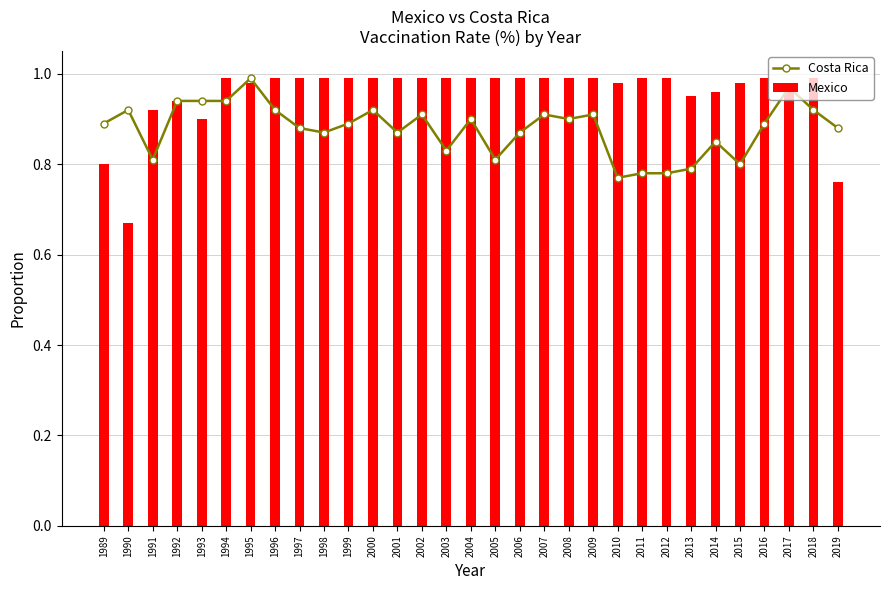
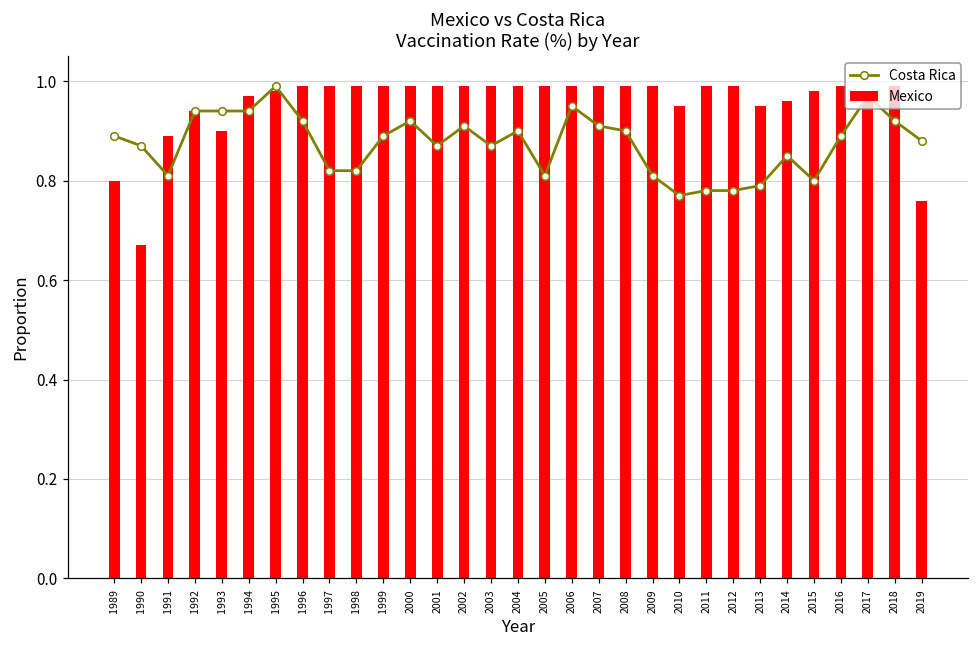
Costa Rica, 1990: 0.92 -> 0.87
Mexico, 1991: 0.92 -> 0.89
Mexico, 1994: 0.99 -> 0.97
Costa Rica, 1997: 0.88 -> 0.82
Costa Rica, 1998: 0.87 -> 0.82
Costa Rica, 2003: 0.83 -> 0.87
Costa Rica, 2006: 0.87 -> 0.95
Costa Rica, 2009: 0.91 -> 0.81
Mexico, 2010: 0.98 -> 0.95
